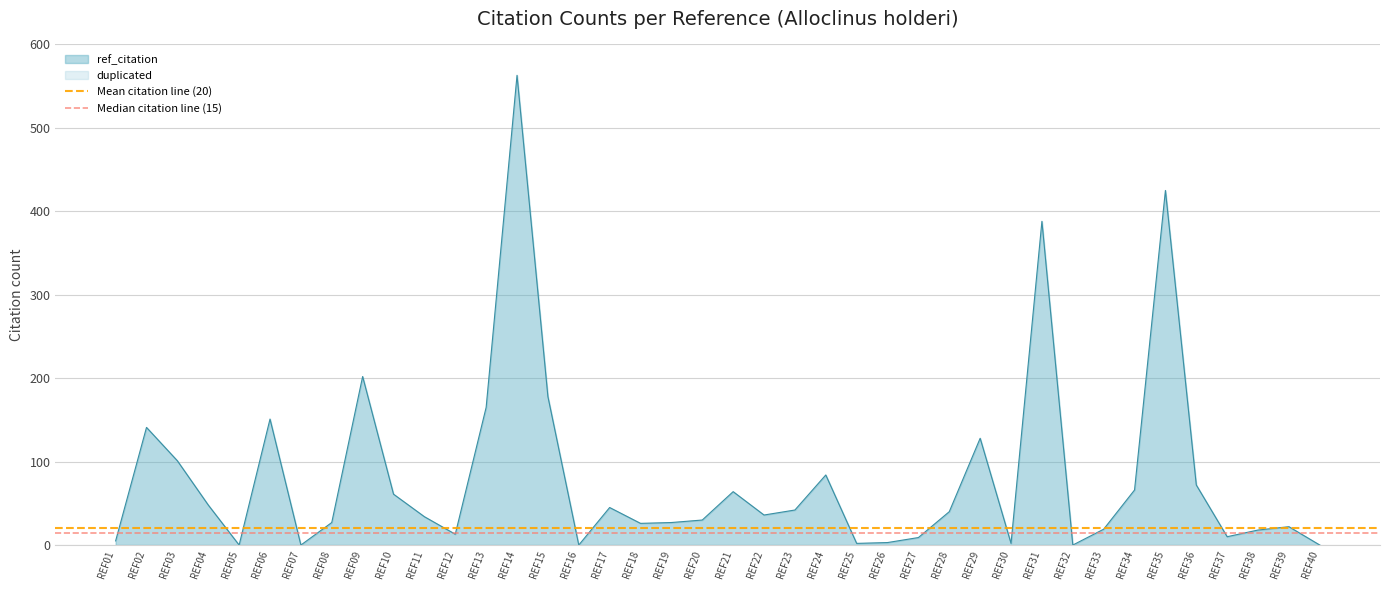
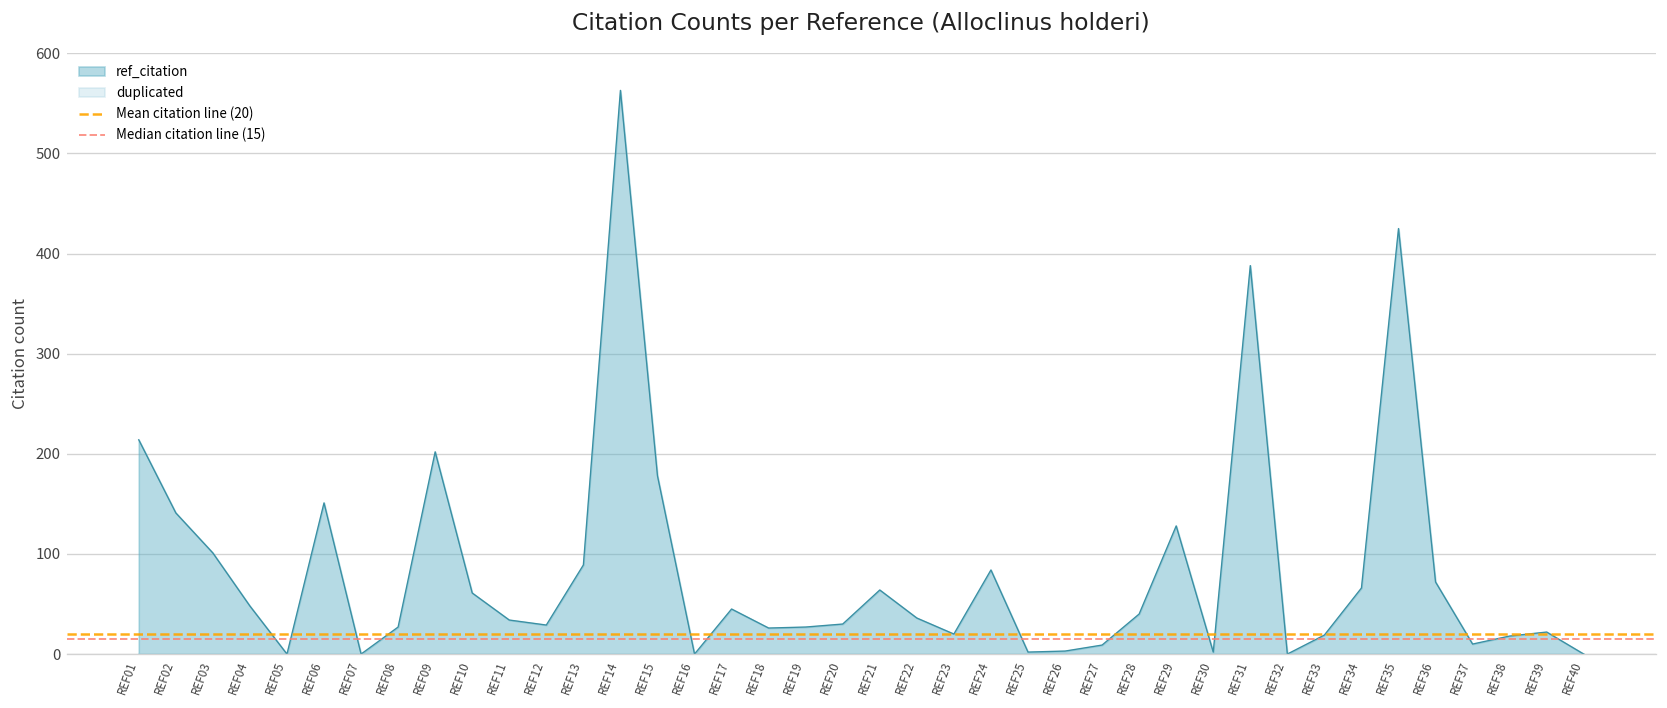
ref_citation, REF01: 10 -> 210
ref_citation, REF12: 10 -> 30
ref_citation, REF13: 170 -> 90
ref_citation, REF23: 40 -> 20
